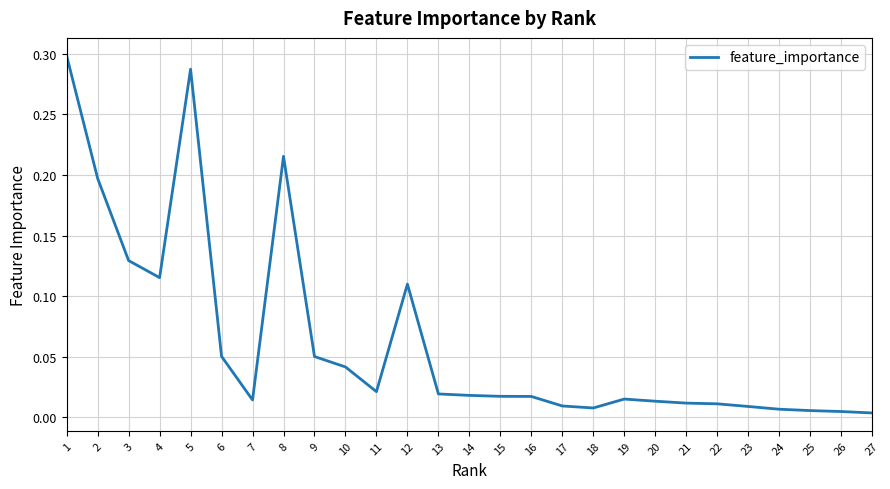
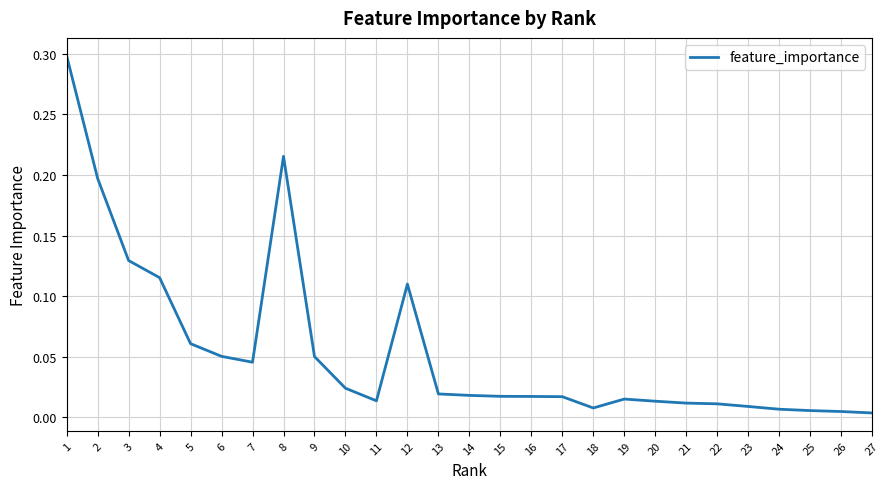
5: 0.287 -> 0.061
7: 0.014 -> 0.046
10: 0.042 -> 0.024
11: 0.021 -> 0.014
17: 0.009 -> 0.017
